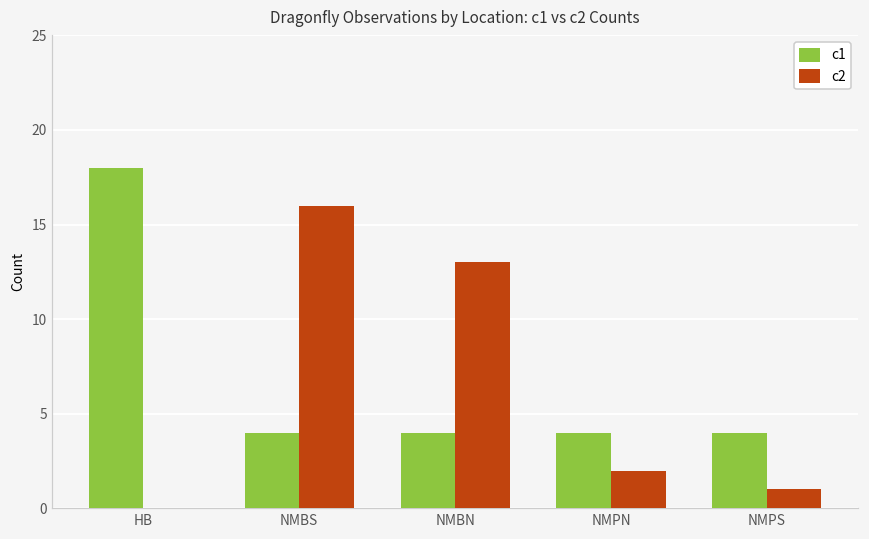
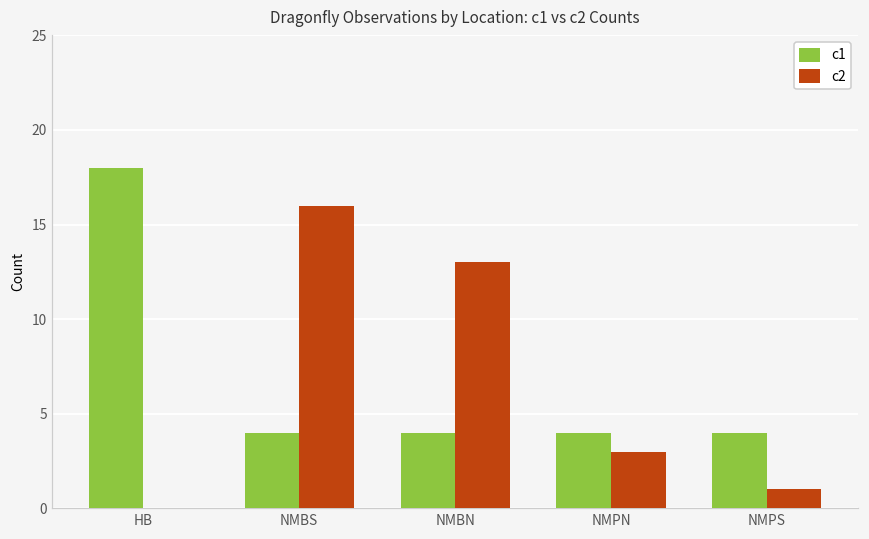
c2, NMPN: 2 -> 3
